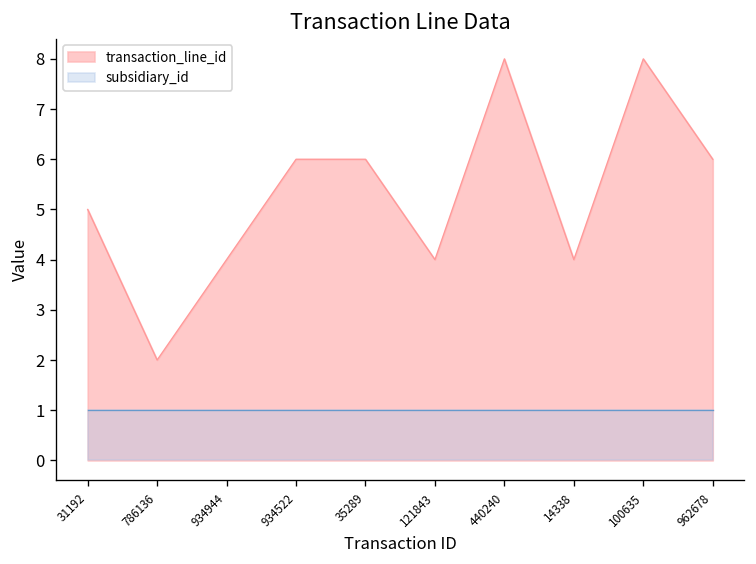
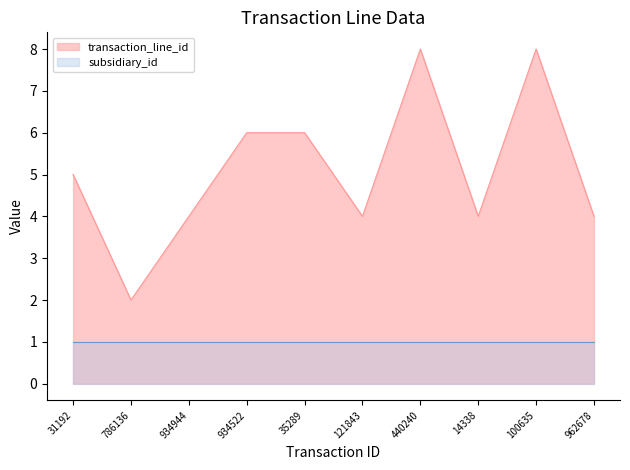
transaction_line_id, 962678: 6 -> 4
